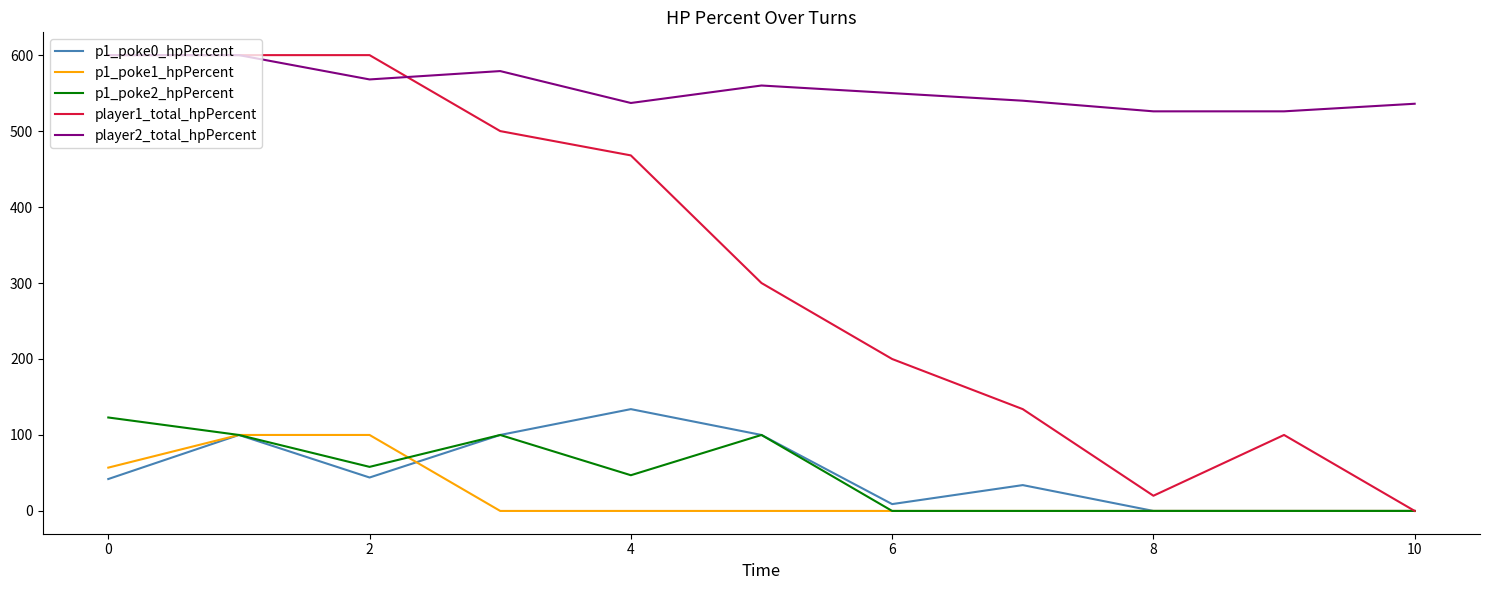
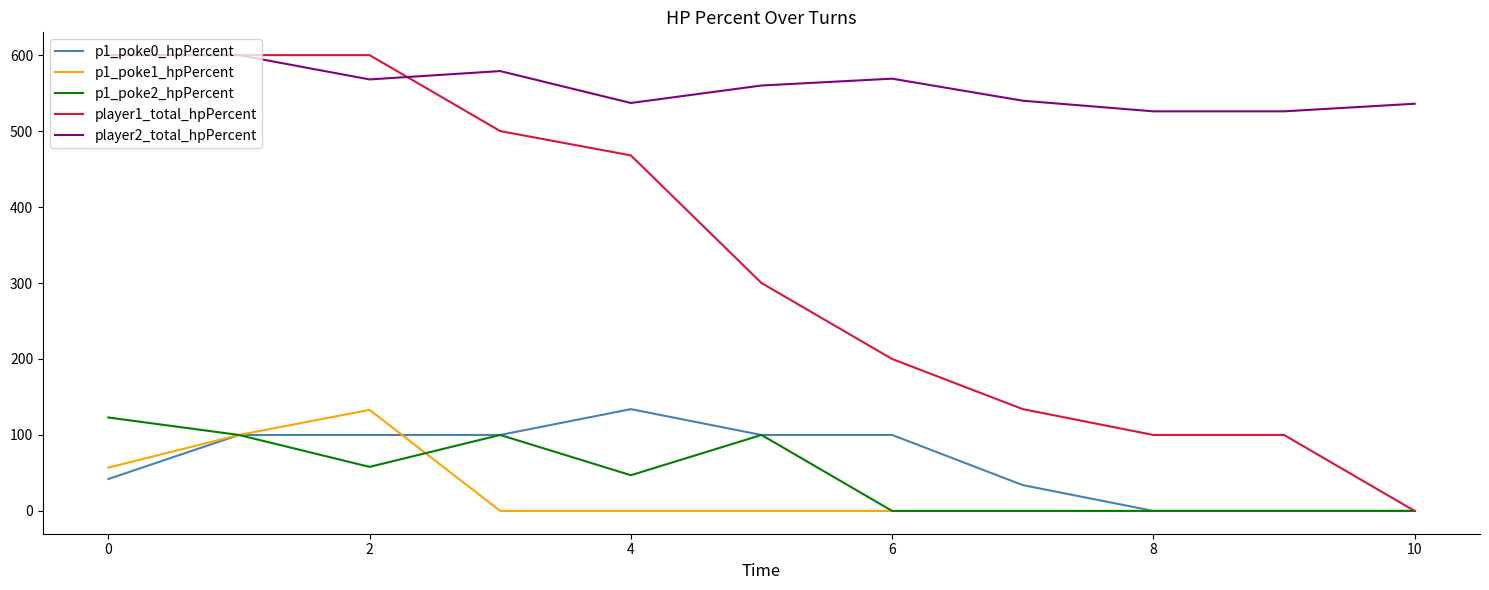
p1_poke0_hpPercent, 2: 40 -> 100
p1_poke1_hpPercent, 2: 100 -> 130
p1_poke0_hpPercent, 6: 10 -> 100
player2_total_hpPercent, 6: 550 -> 570
player1_total_hpPercent, 8: 20 -> 100
